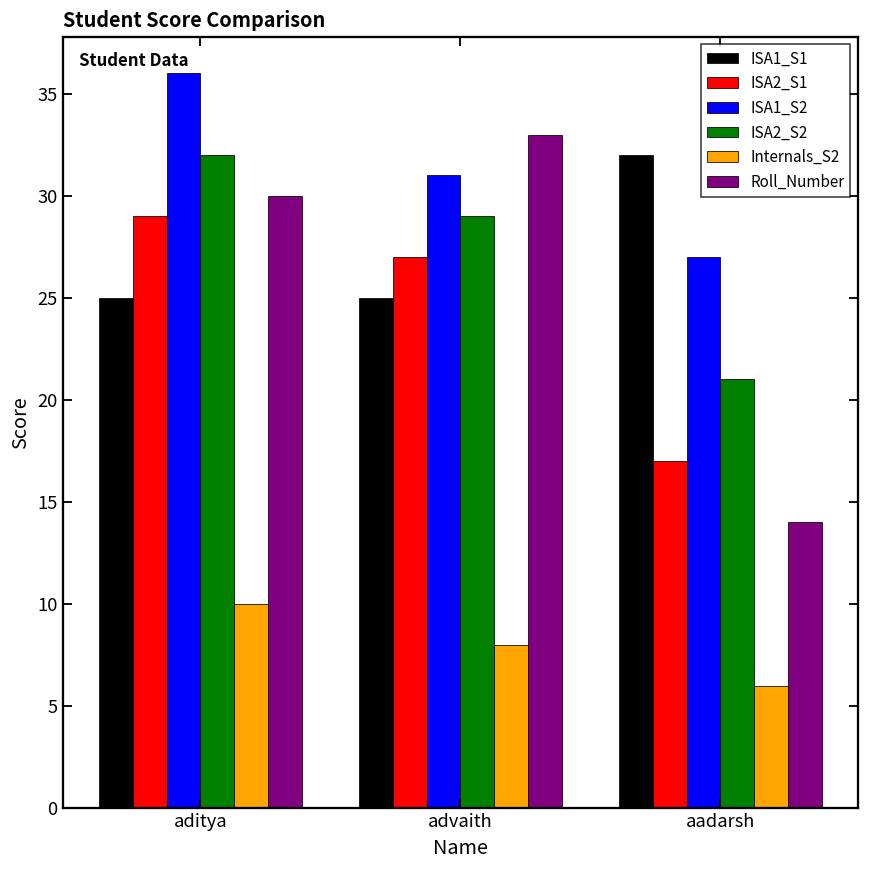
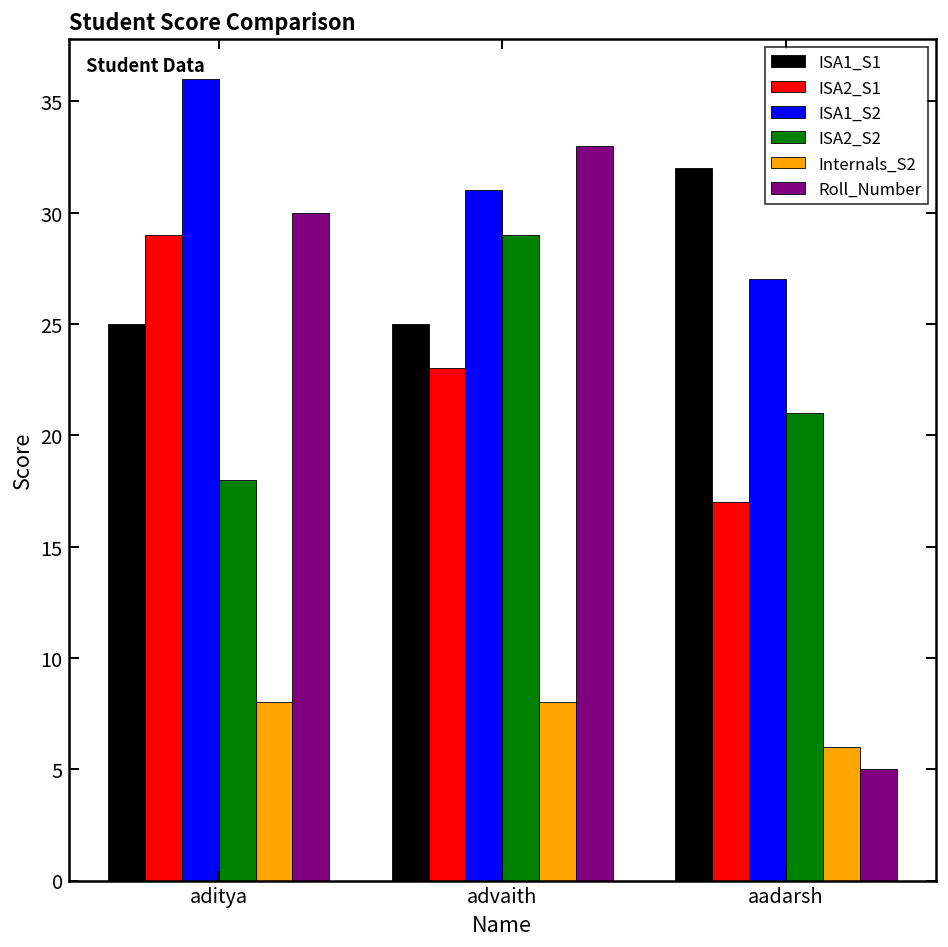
ISA2_S2, aditya: 32 -> 18
Internals_S2, aditya: 10 -> 8
ISA2_S1, advaith: 27 -> 23
Roll_Number, aadarsh: 14 -> 5
